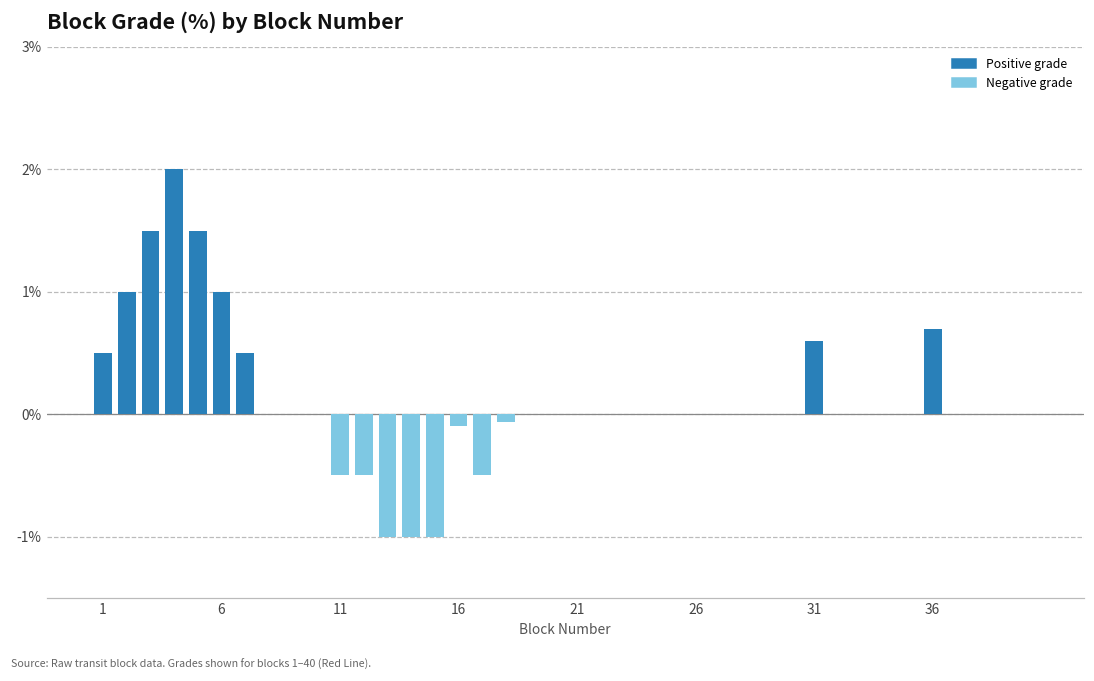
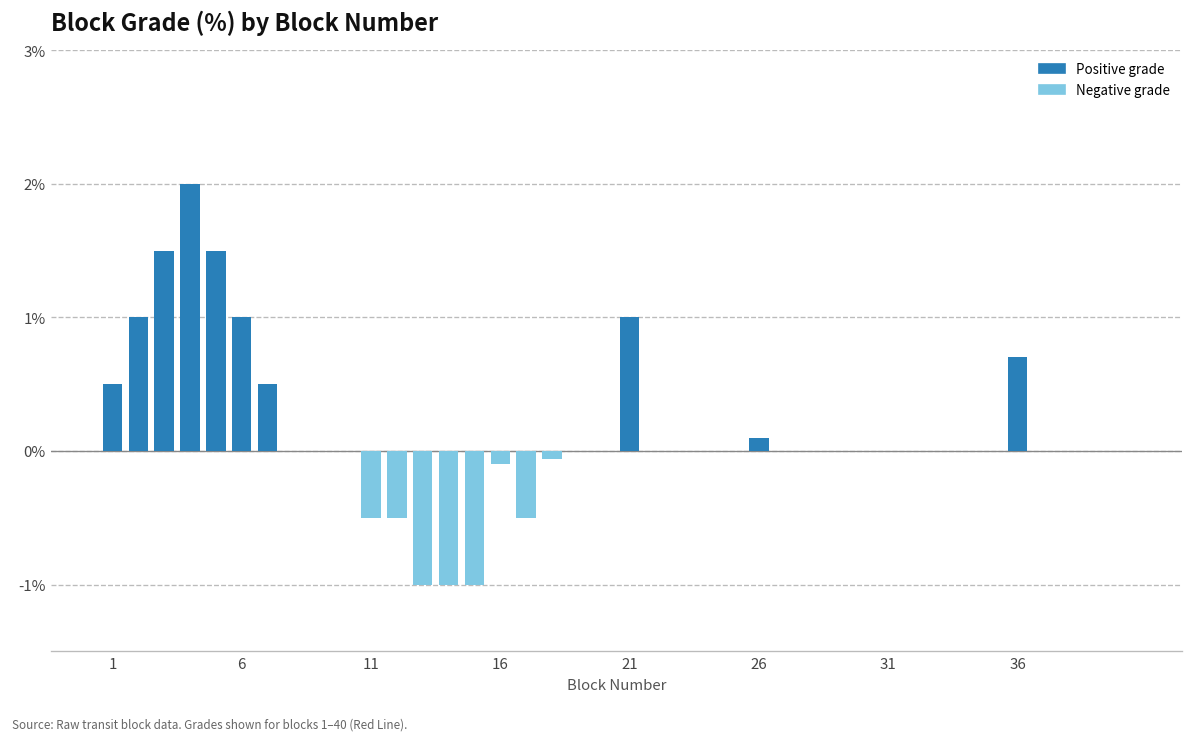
21: 0% -> 1%
26: 0.0% -> 0.1%
31: 0.6% -> 0.0%
